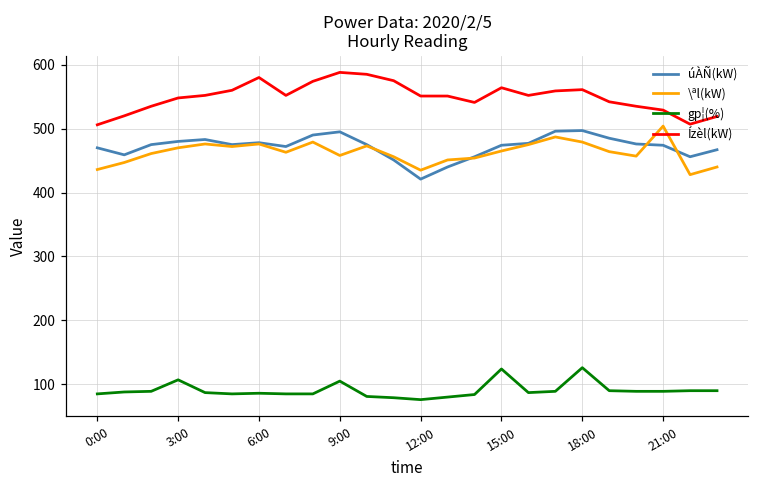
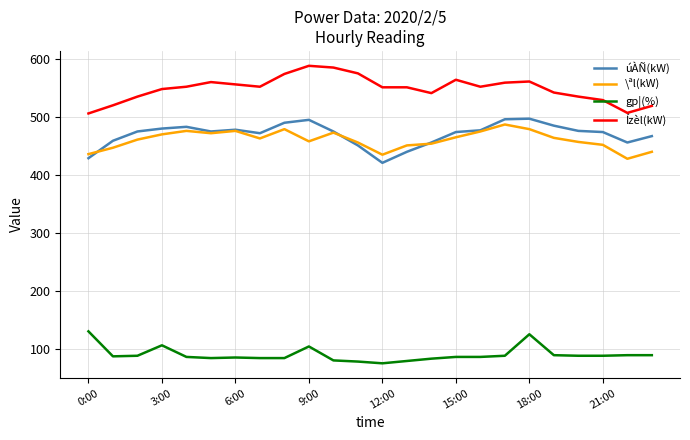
úÀÑ(kW), 0:00: 470 -> 430
gp¦(%), 0:00: 90 -> 130
Ízèl(kW), 6:00: 580 -> 560
gp¦(%), 15:00: 120 -> 90
\ªl(kW), 21:00: 500 -> 450
